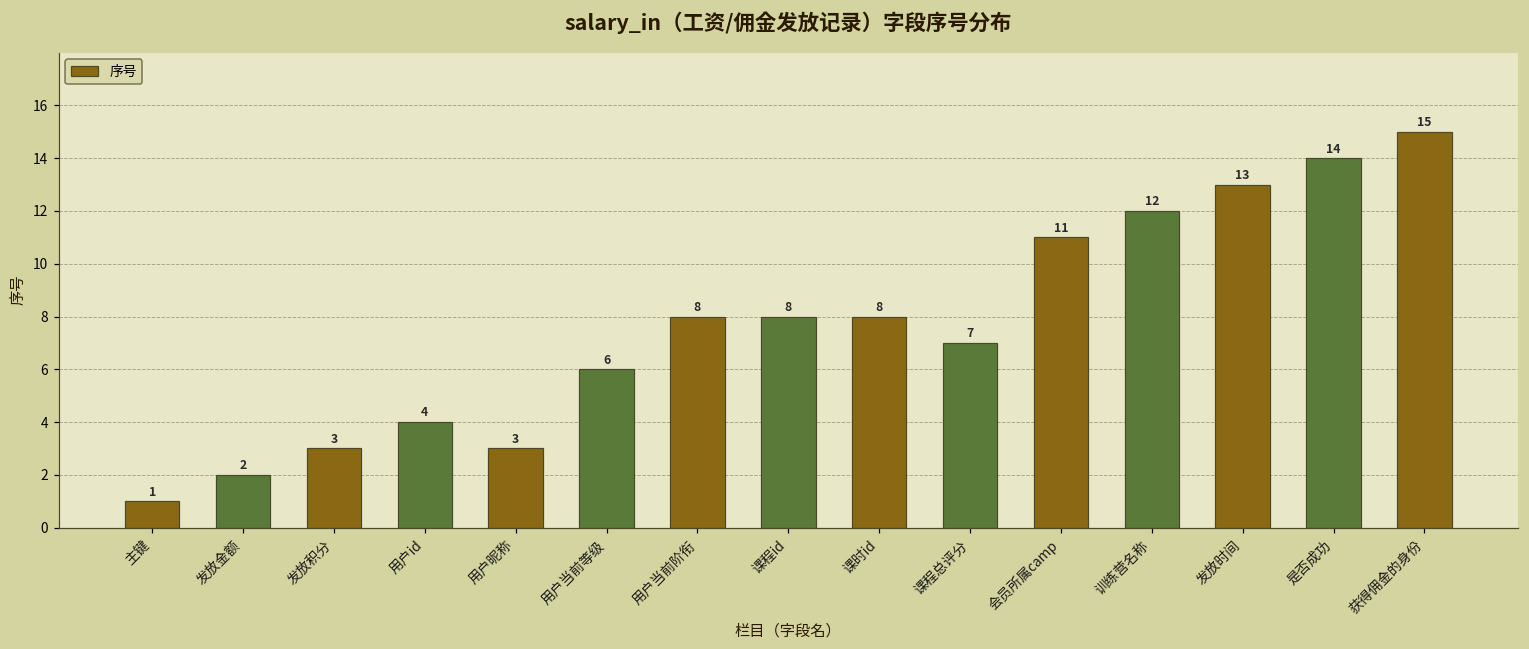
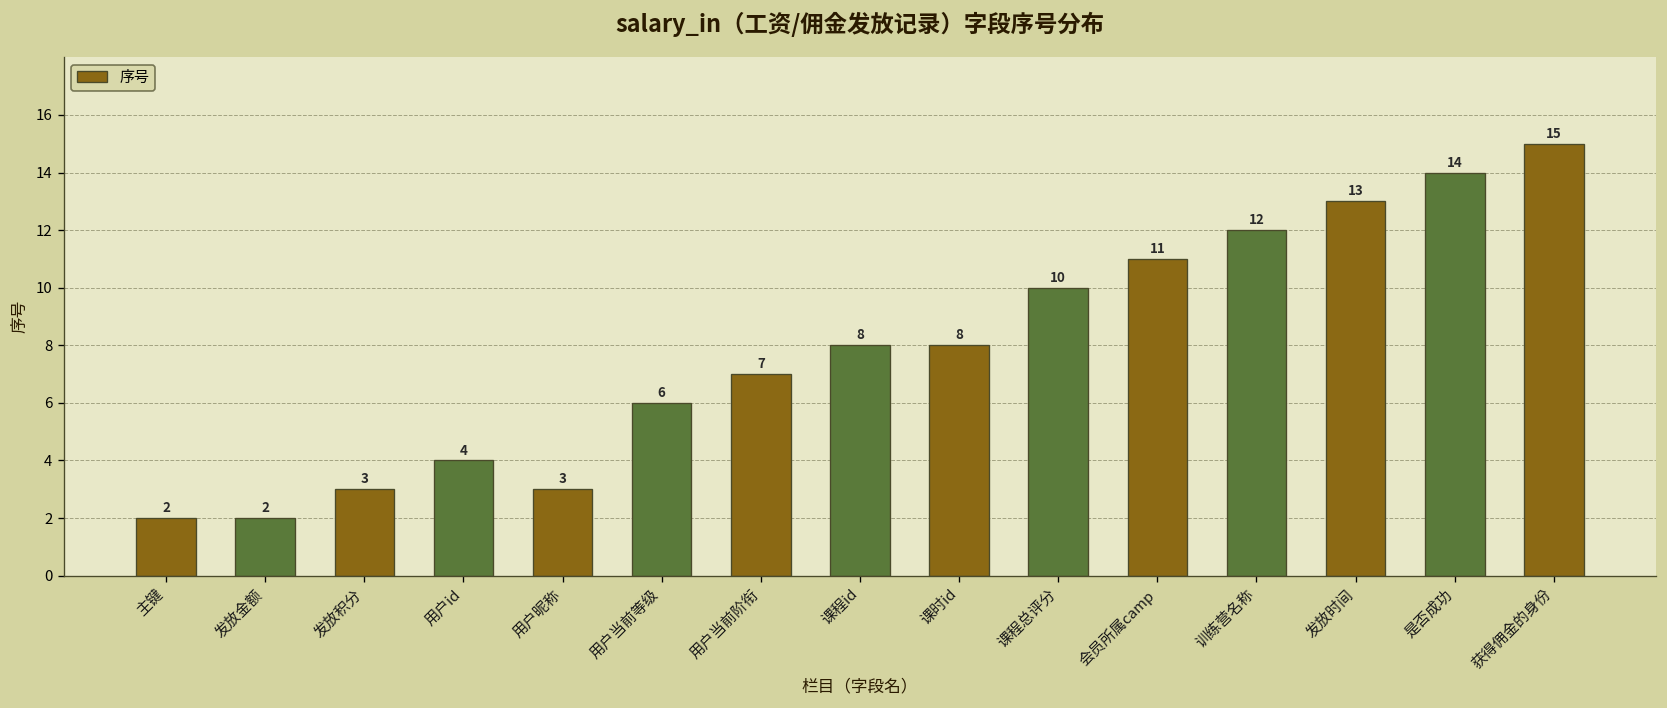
主键: 1 -> 2
用户当前阶衔: 8 -> 7
课程总评分: 7 -> 10
